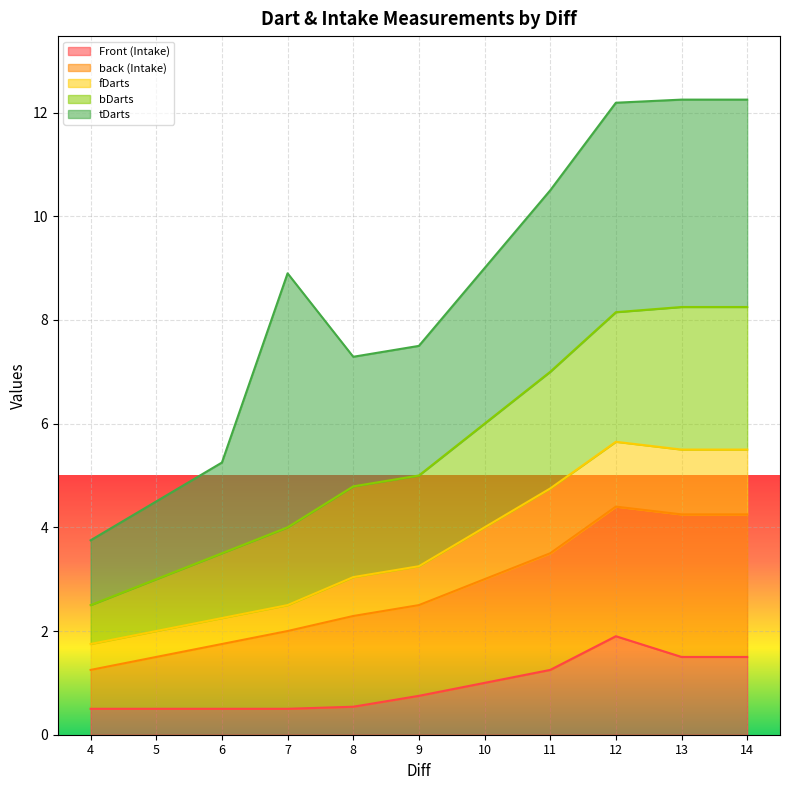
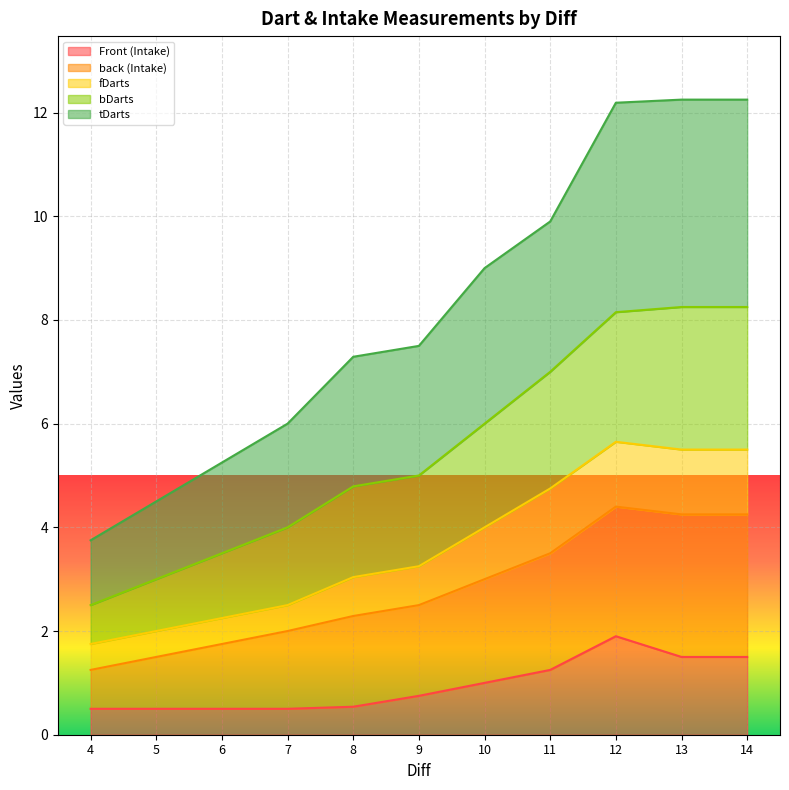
tDarts, 7: 4.9 -> 2.0
tDarts, 11: 3.5 -> 2.9
